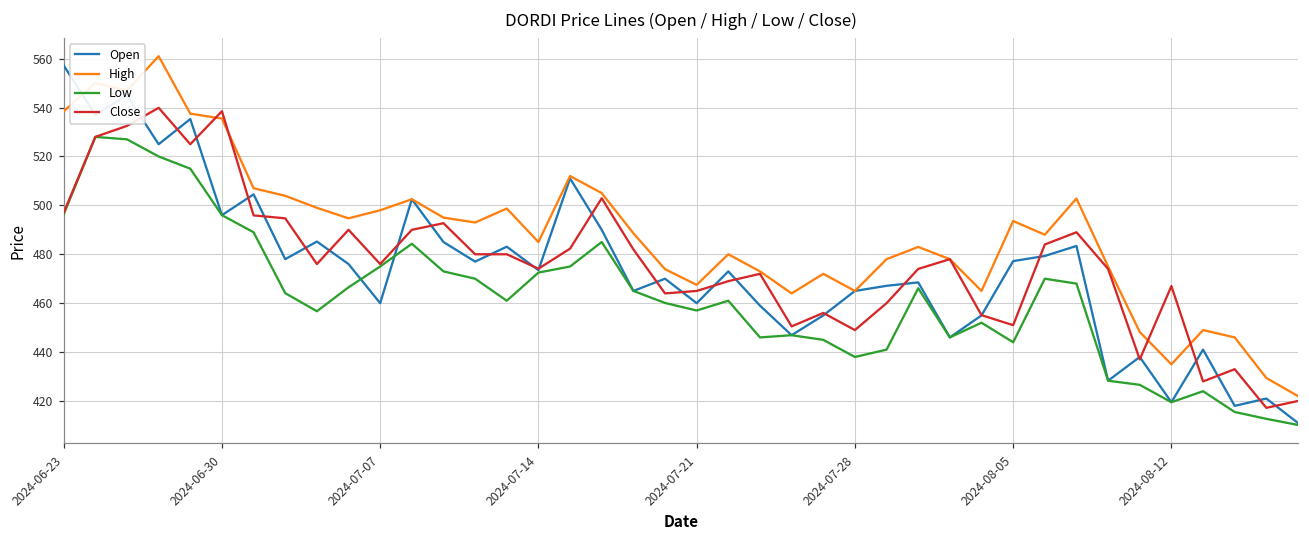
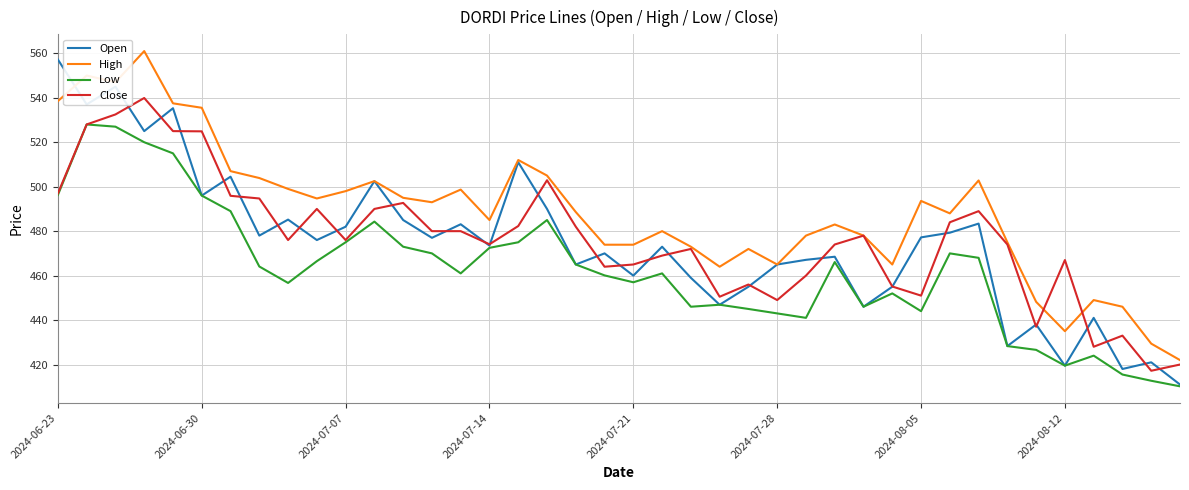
Close, 2024-06-30: 539 -> 525
Open, 2024-07-07: 460 -> 482
High, 2024-07-21: 468 -> 474
Low, 2024-07-28: 438 -> 443
